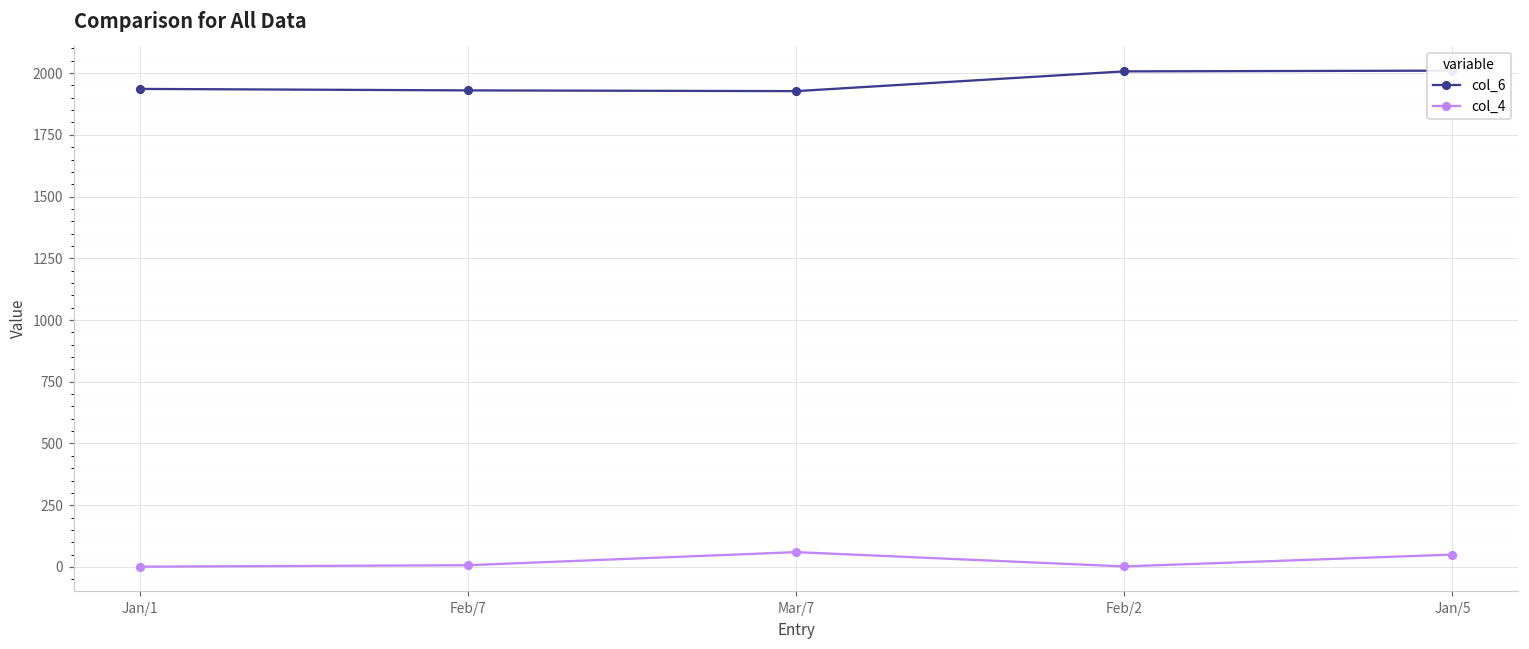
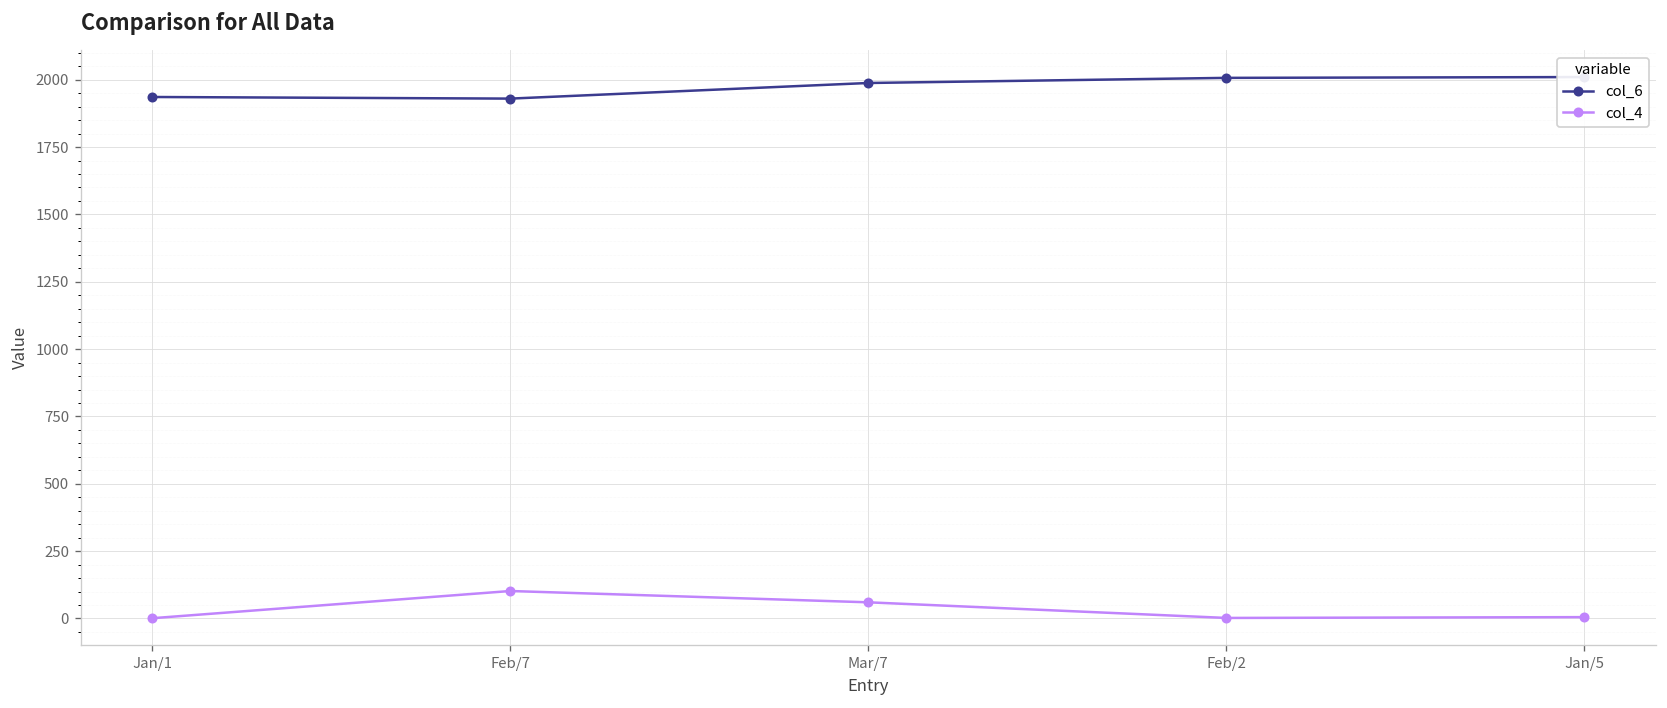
col_4, Feb/7: 10 -> 100
col_6, Mar/7: 1930 -> 1990
col_4, Jan/5: 50 -> 10
